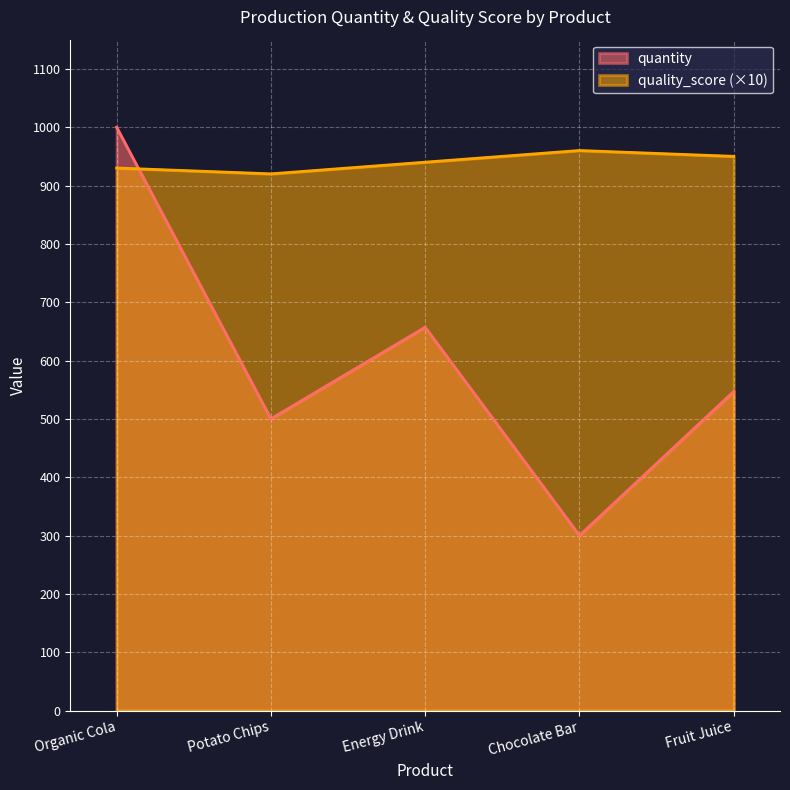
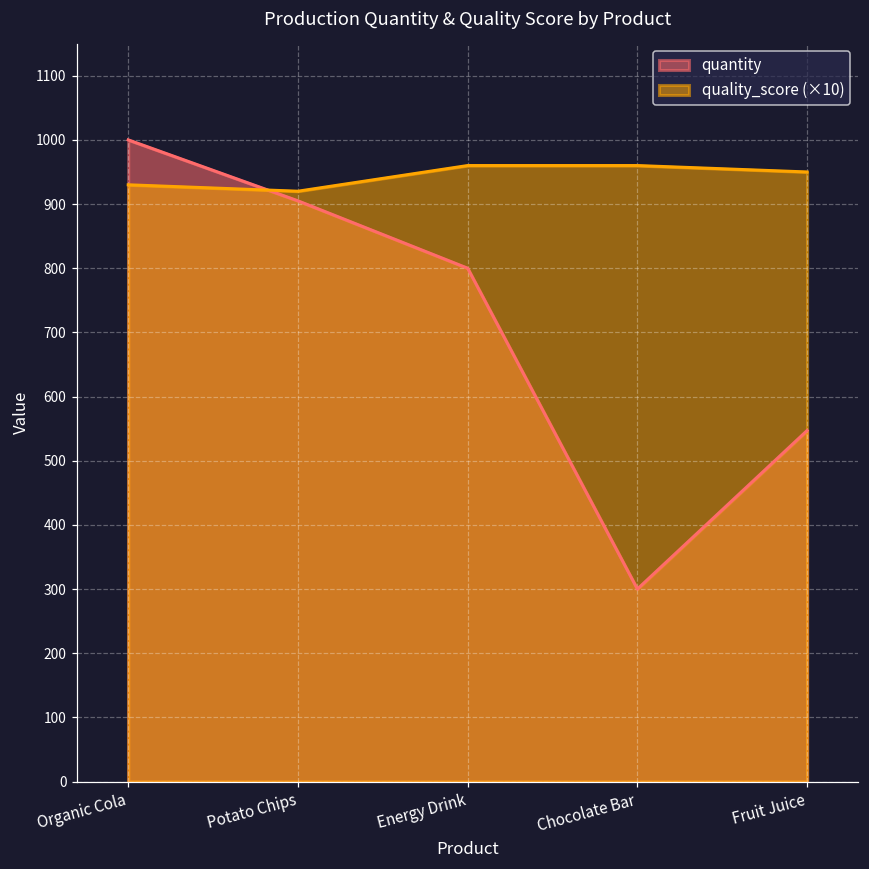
quantity, Potato Chips: 500 -> 910
quantity, Energy Drink: 660 -> 800
quality_score (×10), Energy Drink: 940 -> 960
